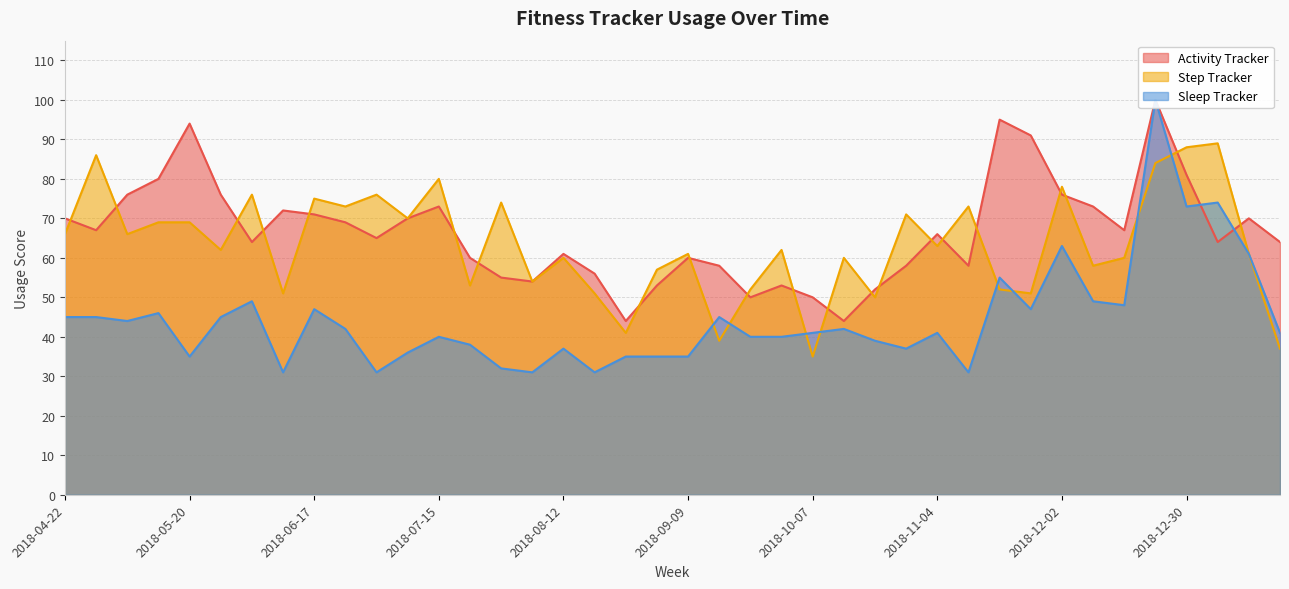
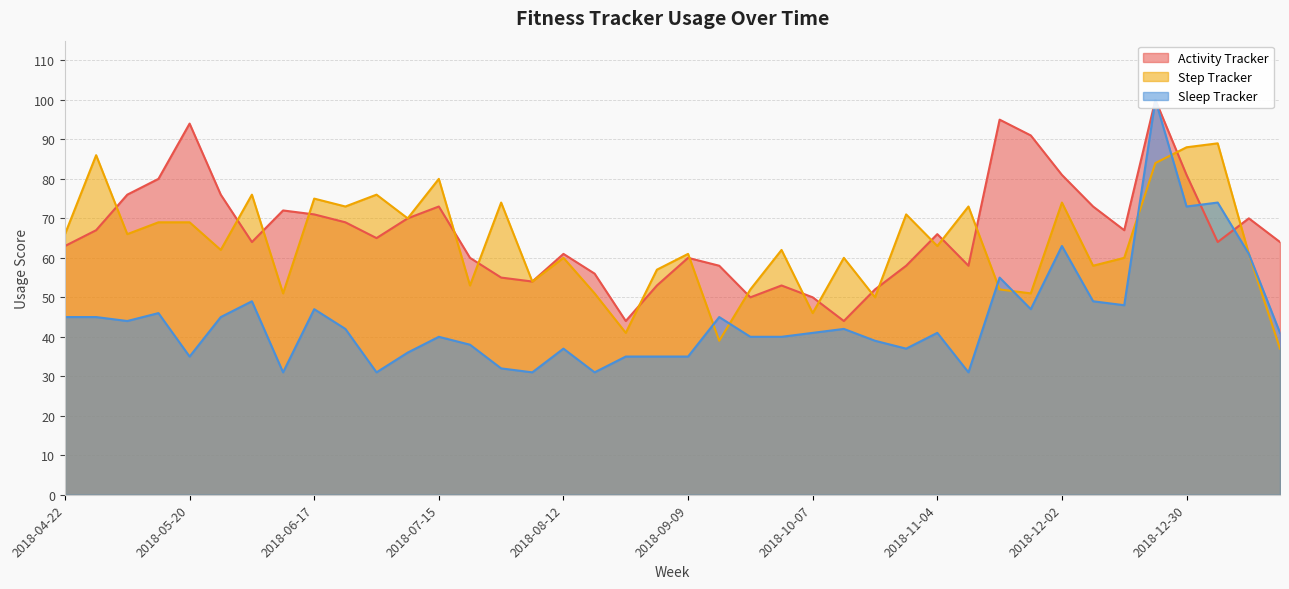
Activity Tracker, 2018-04-22: 70 -> 63
Step Tracker, 2018-10-07: 35 -> 46
Activity Tracker, 2018-12-02: 76 -> 81
Step Tracker, 2018-12-02: 78 -> 74
